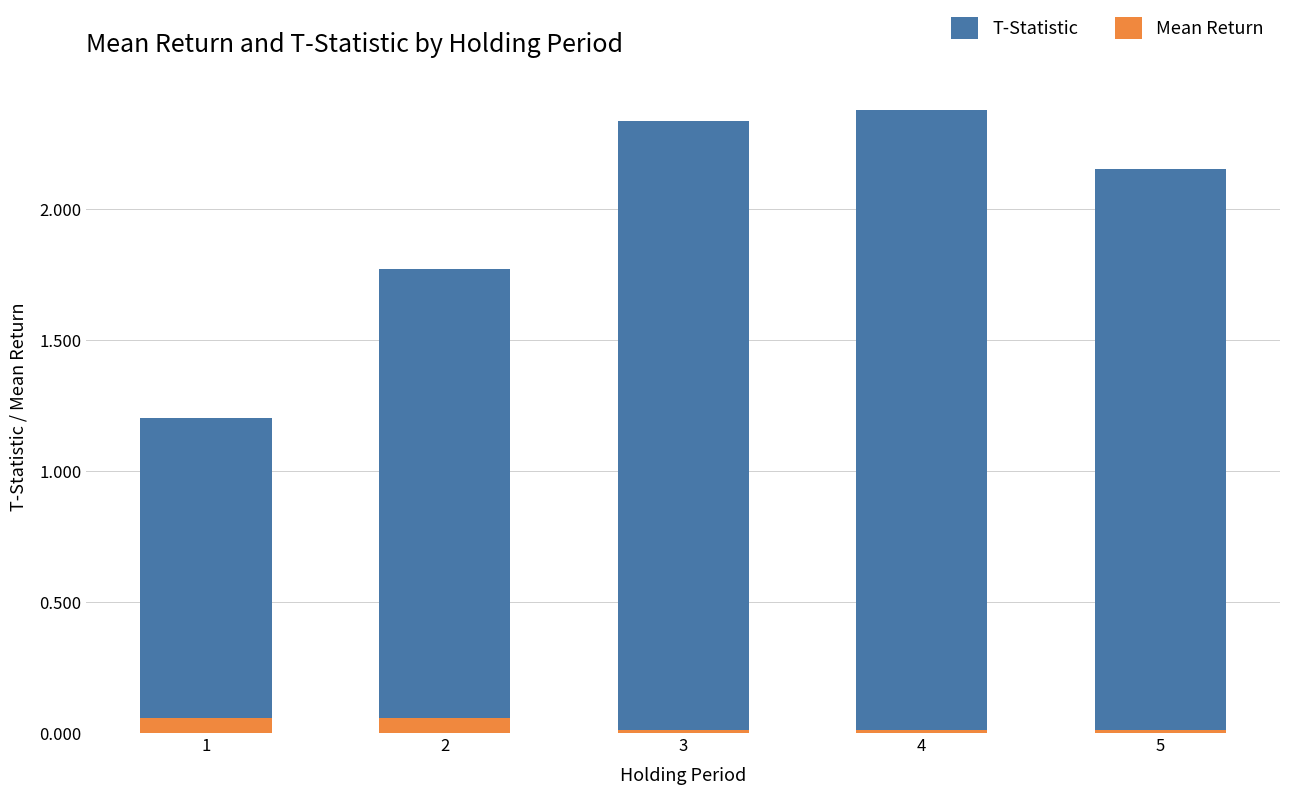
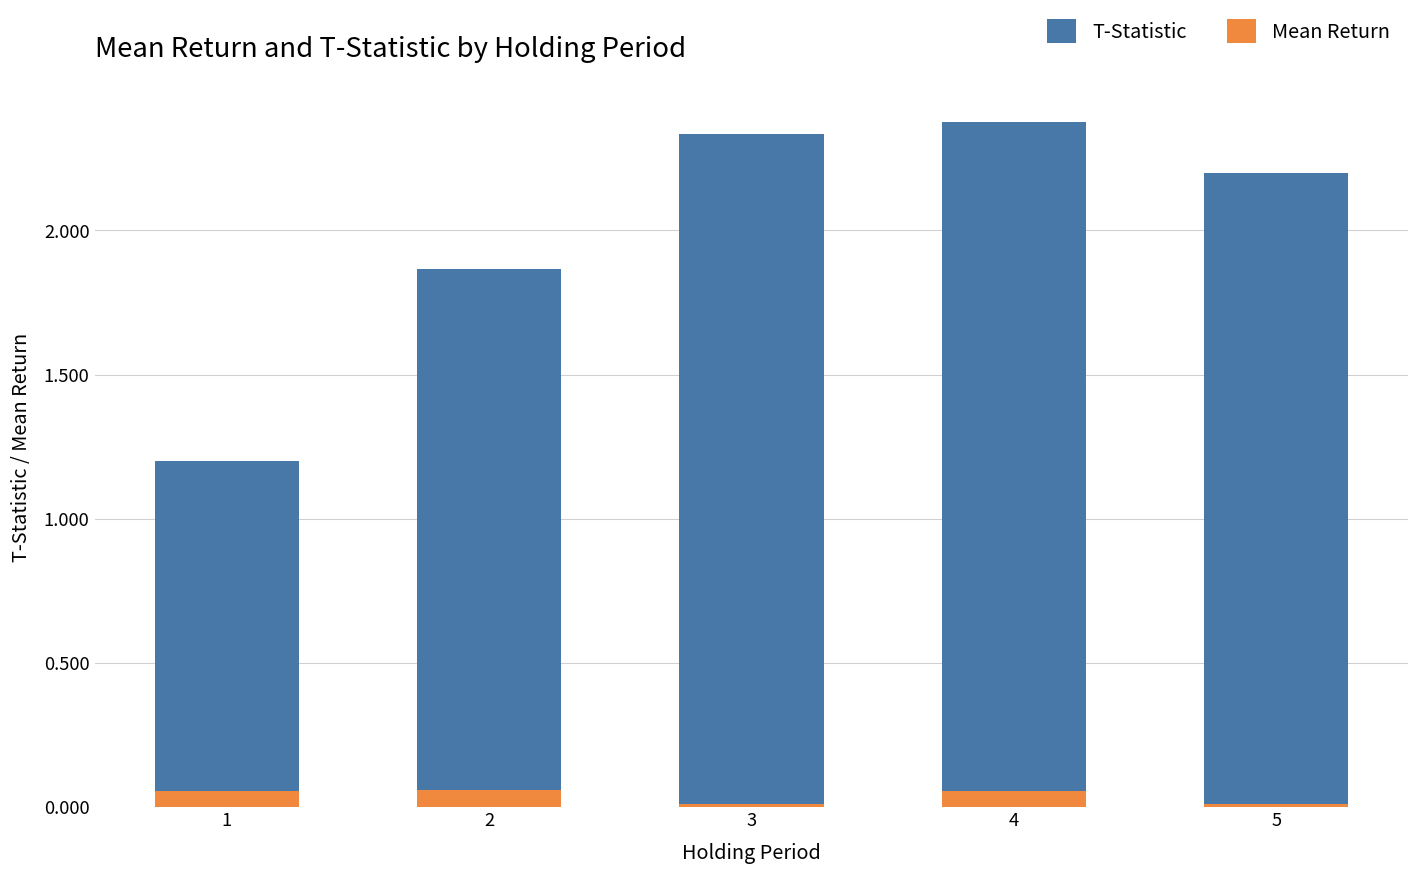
T-Statistic, 2: 1.77 -> 1.87
Mean Return, 4: 0.01 -> 0.05
T-Statistic, 5: 2.15 -> 2.20
